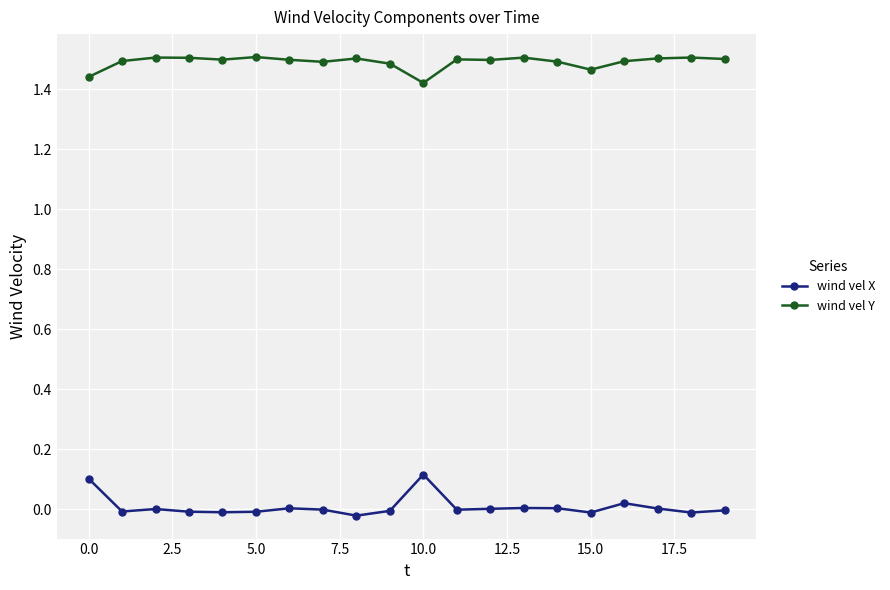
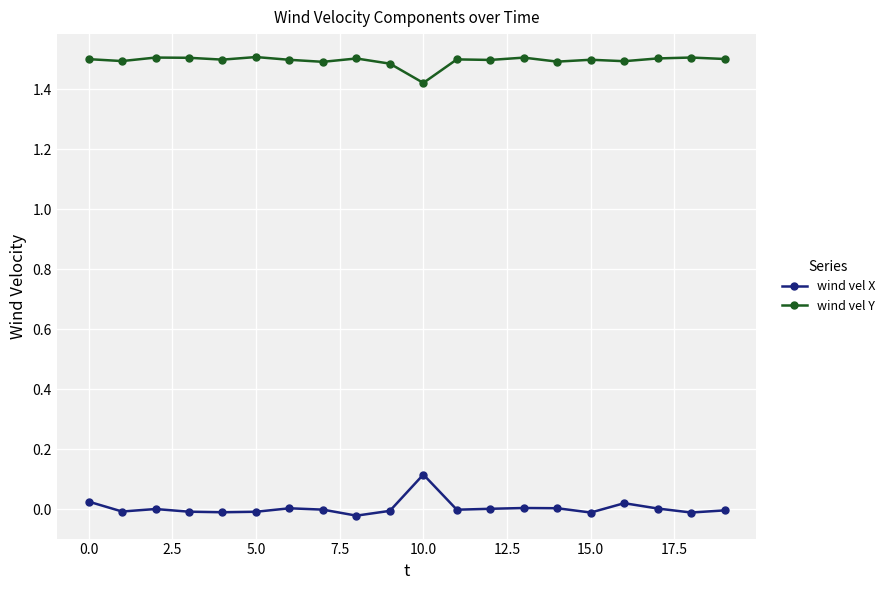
wind vel X, 0.0: 0.10 -> 0.03
wind vel Y, 0.0: 1.44 -> 1.50
wind vel Y, 15.0: 1.47 -> 1.50
